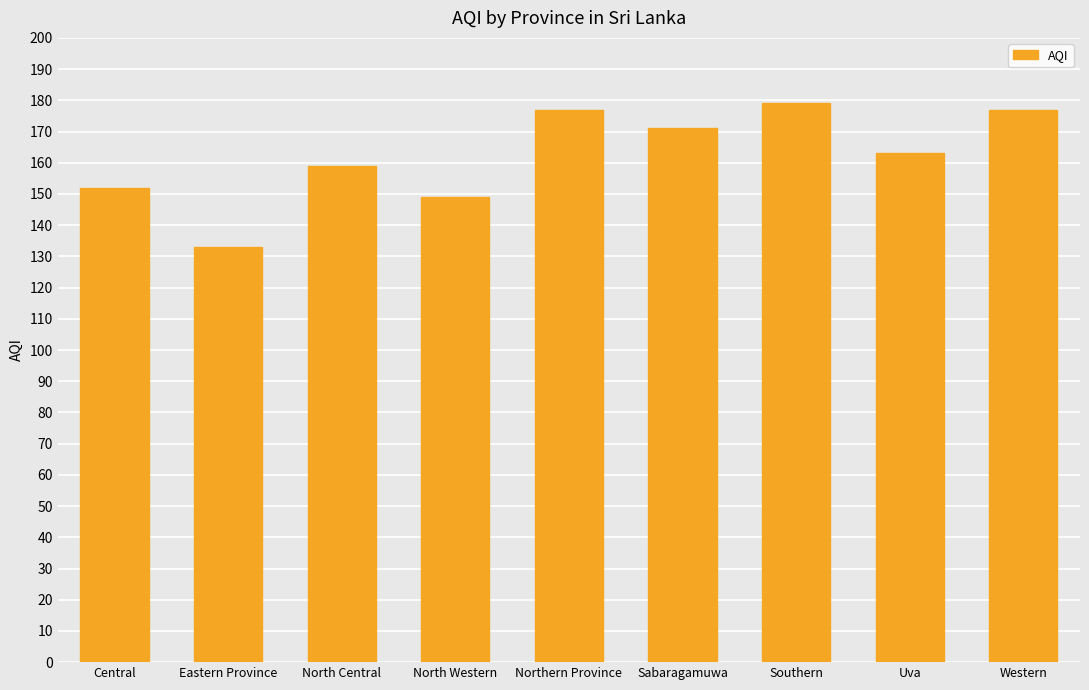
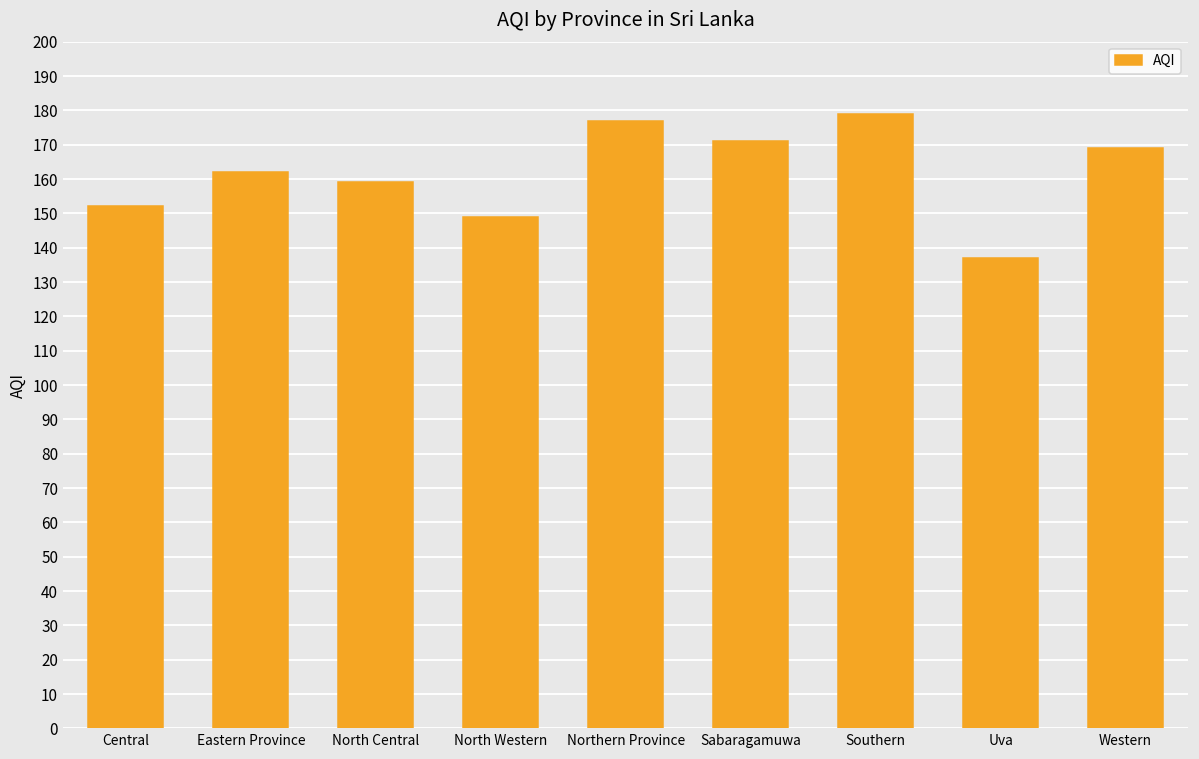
Eastern Province: 133 -> 162
Uva: 163 -> 137
Western: 177 -> 169
